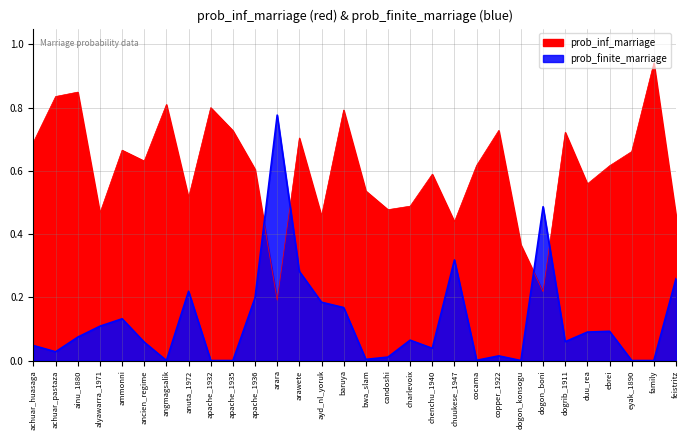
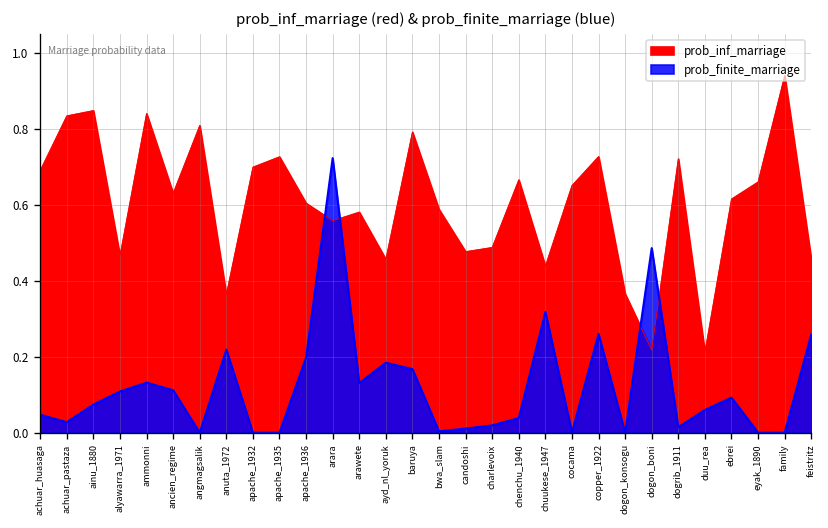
prob_inf_marriage, ammonni: 0.67 -> 0.84
prob_finite_marriage, ancien_regime: 0.06 -> 0.11
prob_inf_marriage, anuta_1972: 0.52 -> 0.36
prob_inf_marriage, apache_1932: 0.8 -> 0.7
prob_inf_marriage, arara: 0.19 -> 0.56
prob_finite_marriage, arara: 0.78 -> 0.72
prob_inf_marriage, arawete: 0.70 -> 0.58
prob_finite_marriage, arawete: 0.28 -> 0.13
prob_inf_marriage, bwa_slam: 0.54 -> 0.59
prob_finite_marriage, charlevoix: 0.06 -> 0.02
prob_inf_marriage, chenchu_1940: 0.59 -> 0.67
prob_inf_marriage, cocama: 0.62 -> 0.65
prob_finite_marriage, copper_1922: 0.01 -> 0.26
prob_finite_marriage, dogrib_1911: 0.06 -> 0.01
prob_inf_marriage, duu_rea: 0.56 -> 0.21
prob_finite_marriage, duu_rea: 0.09 -> 0.06
